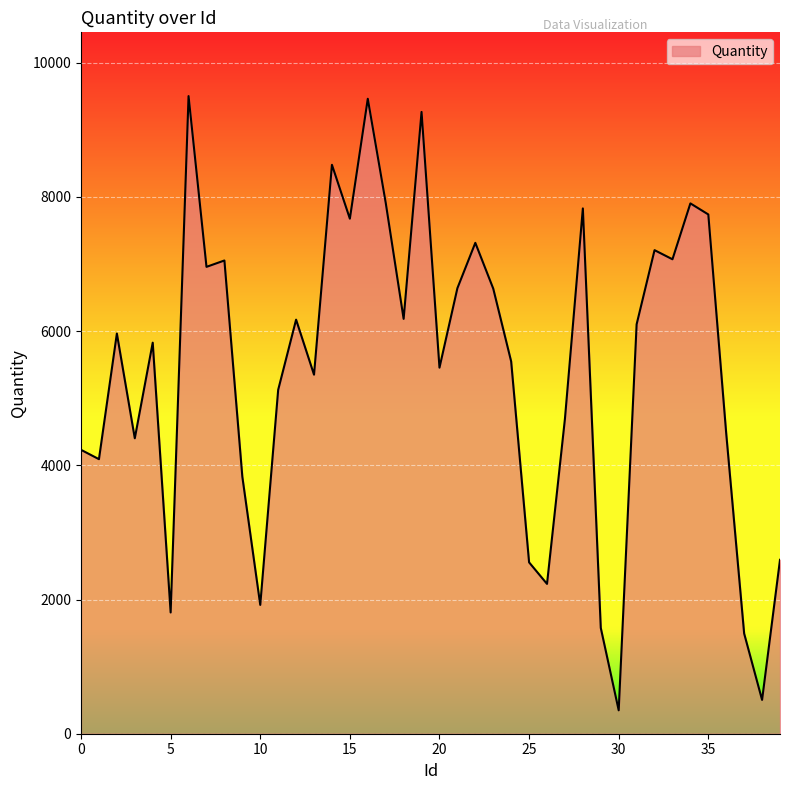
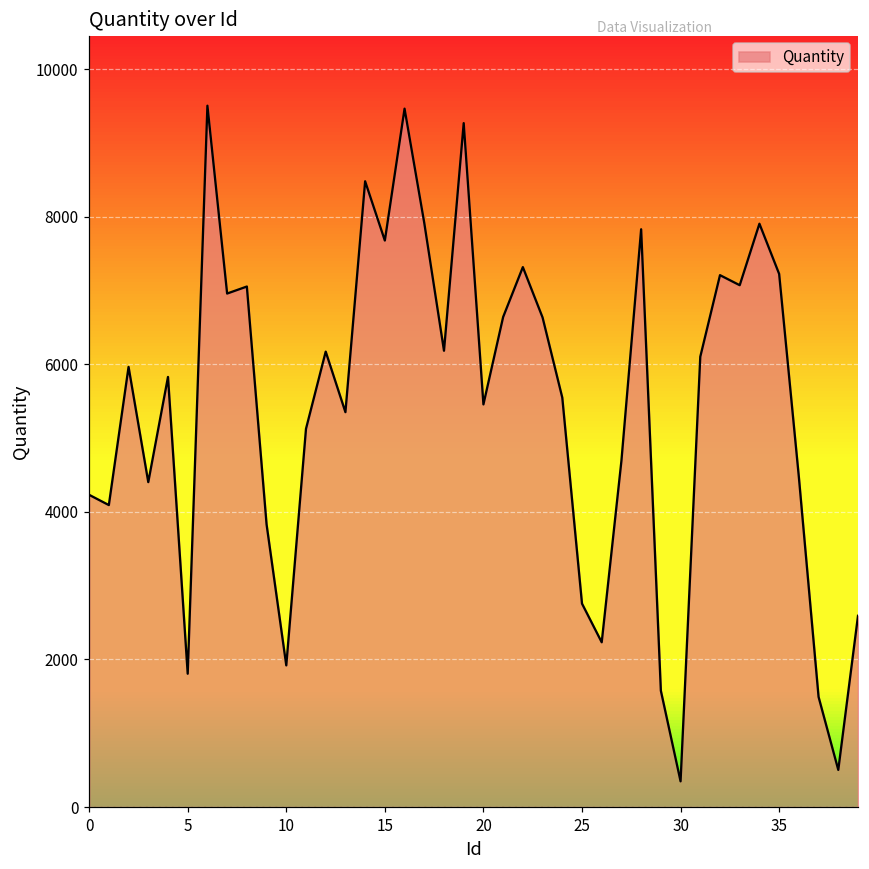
25: 2600 -> 2800
35: 7700 -> 7200
